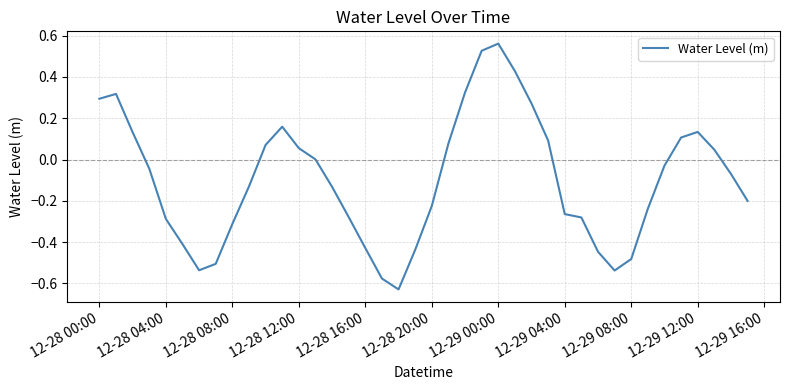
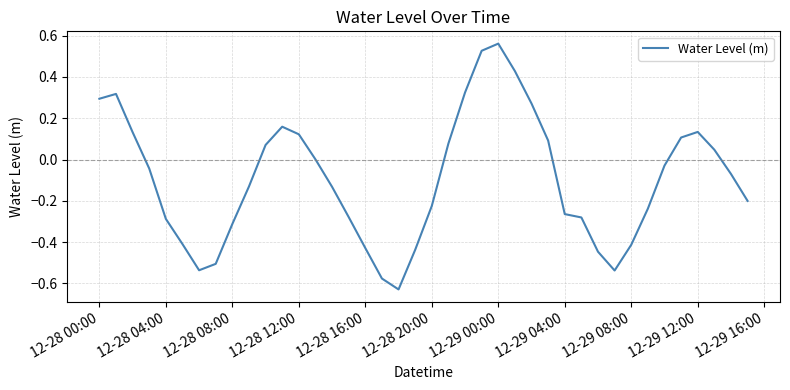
12-28 12:00: 0.06 -> 0.12
12-29 08:00: -0.48 -> -0.41
